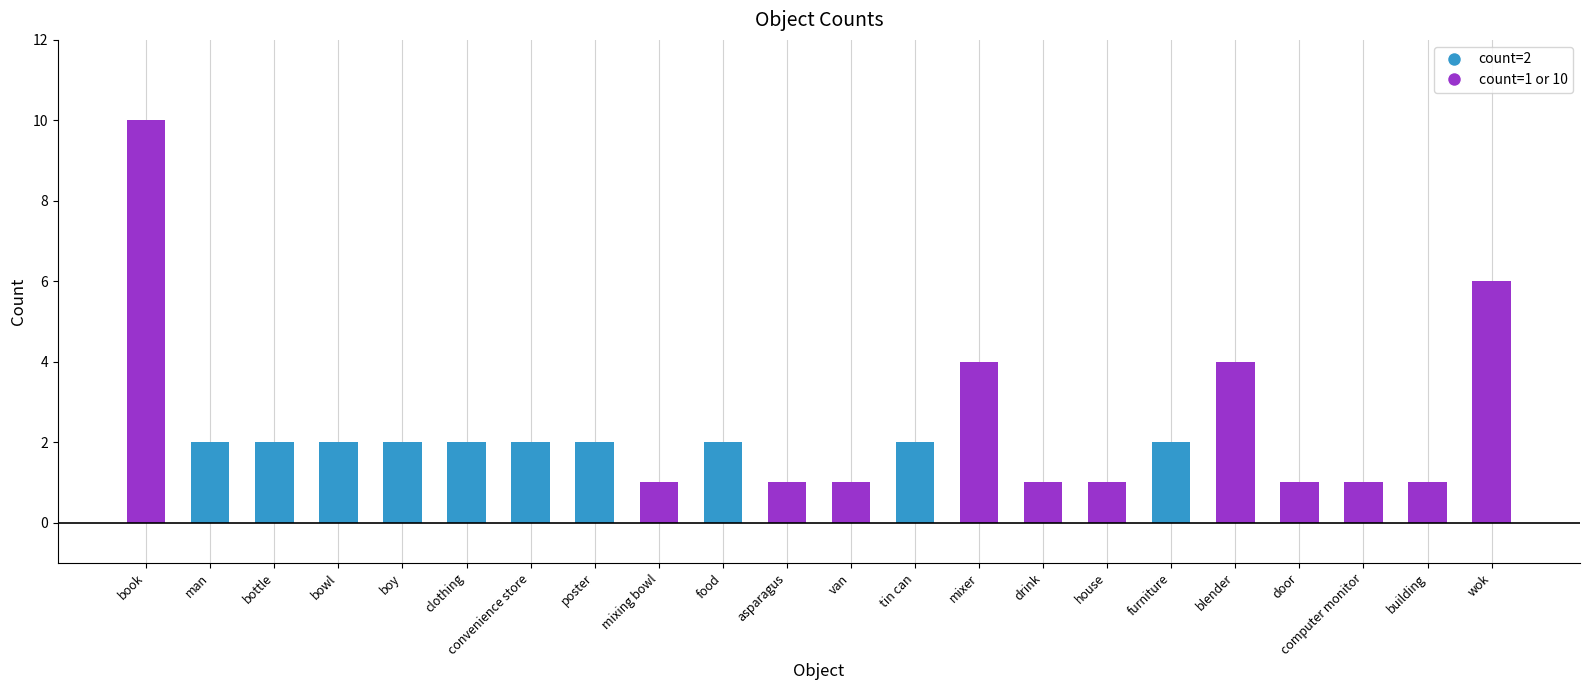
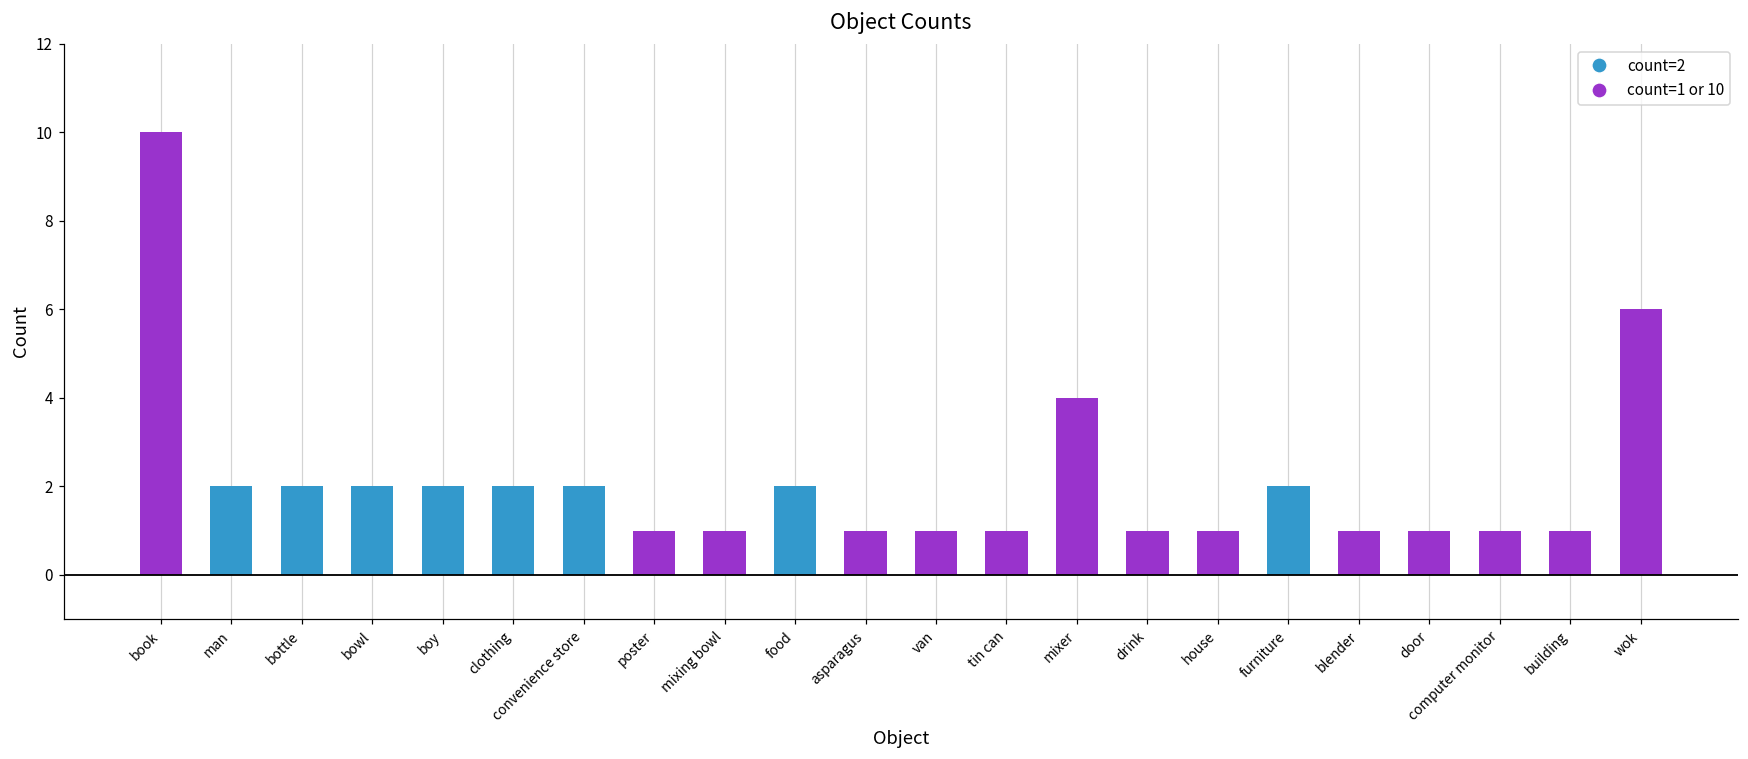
poster: 2 -> 1
tin can: 2 -> 1
blender: 4 -> 1
